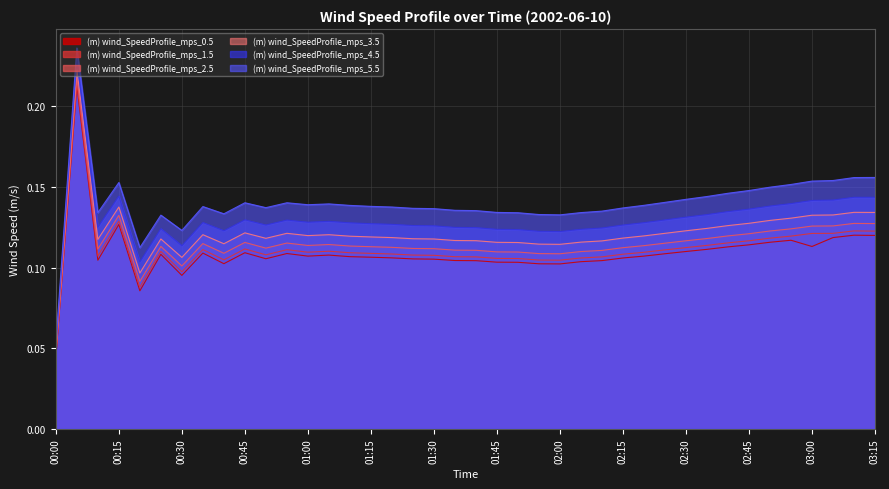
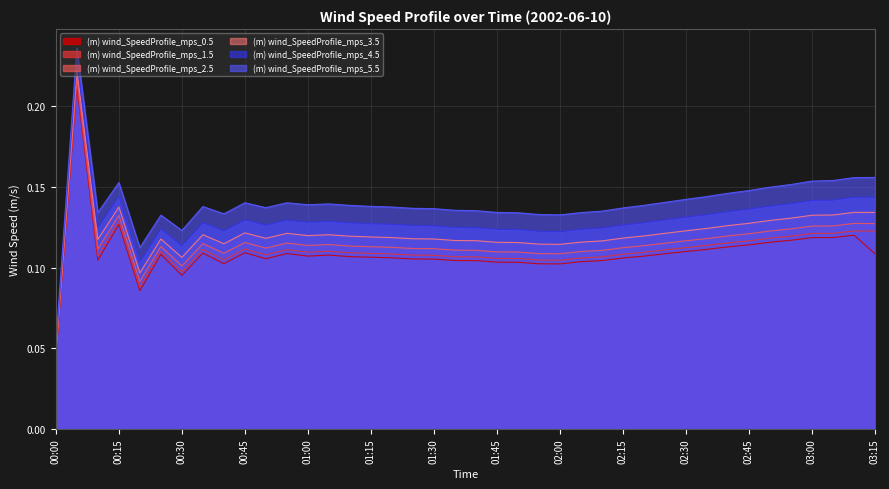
(m) wind_SpeedProfile_mps_0.5, 03:00: 0.113 -> 0.119
(m) wind_SpeedProfile_mps_0.5, 03:15: 0.120 -> 0.109
